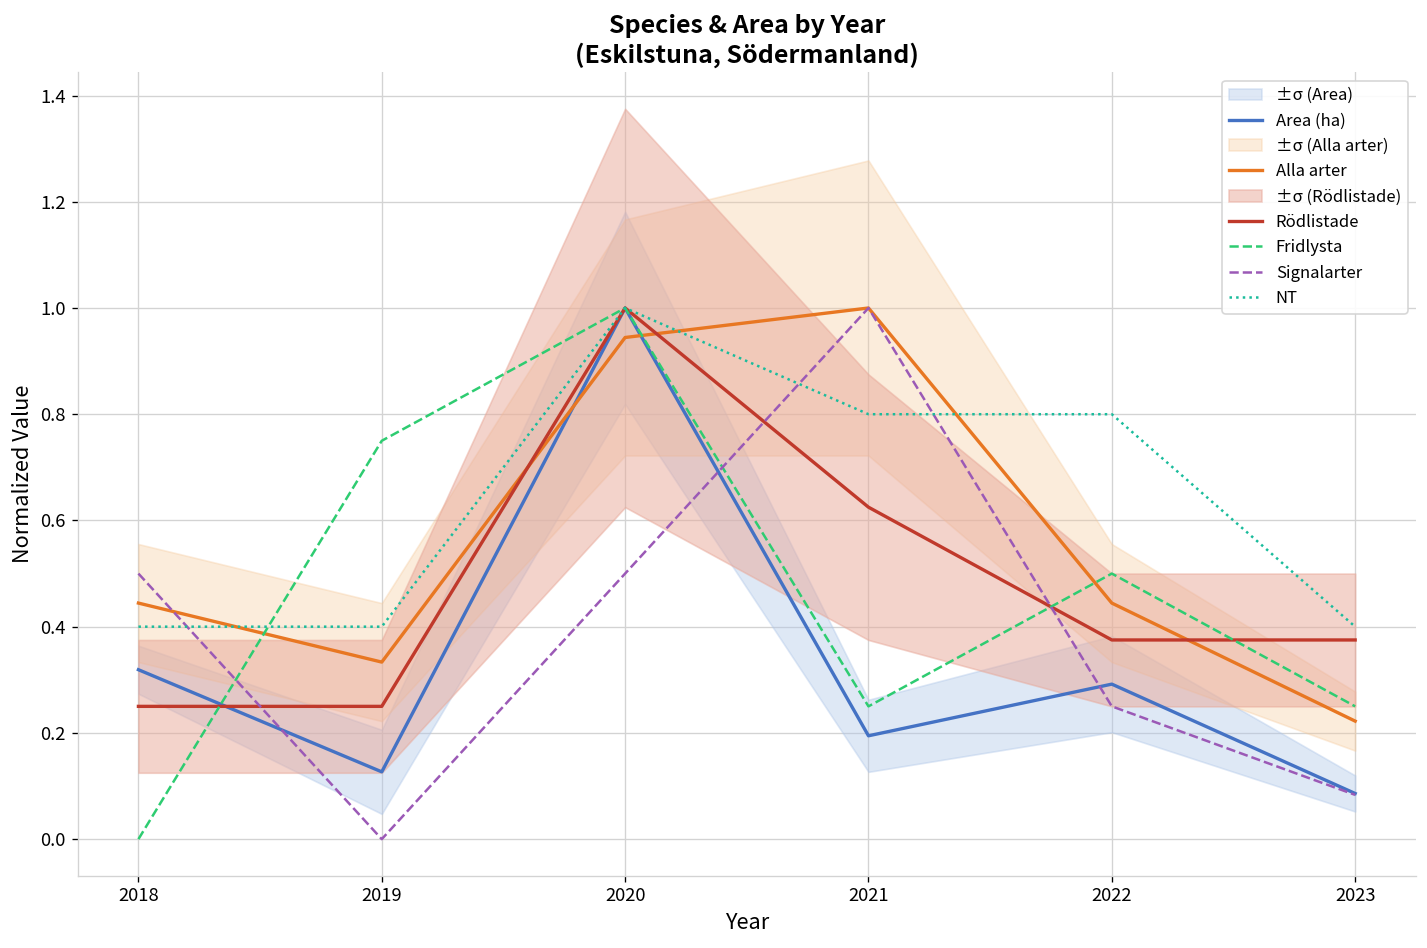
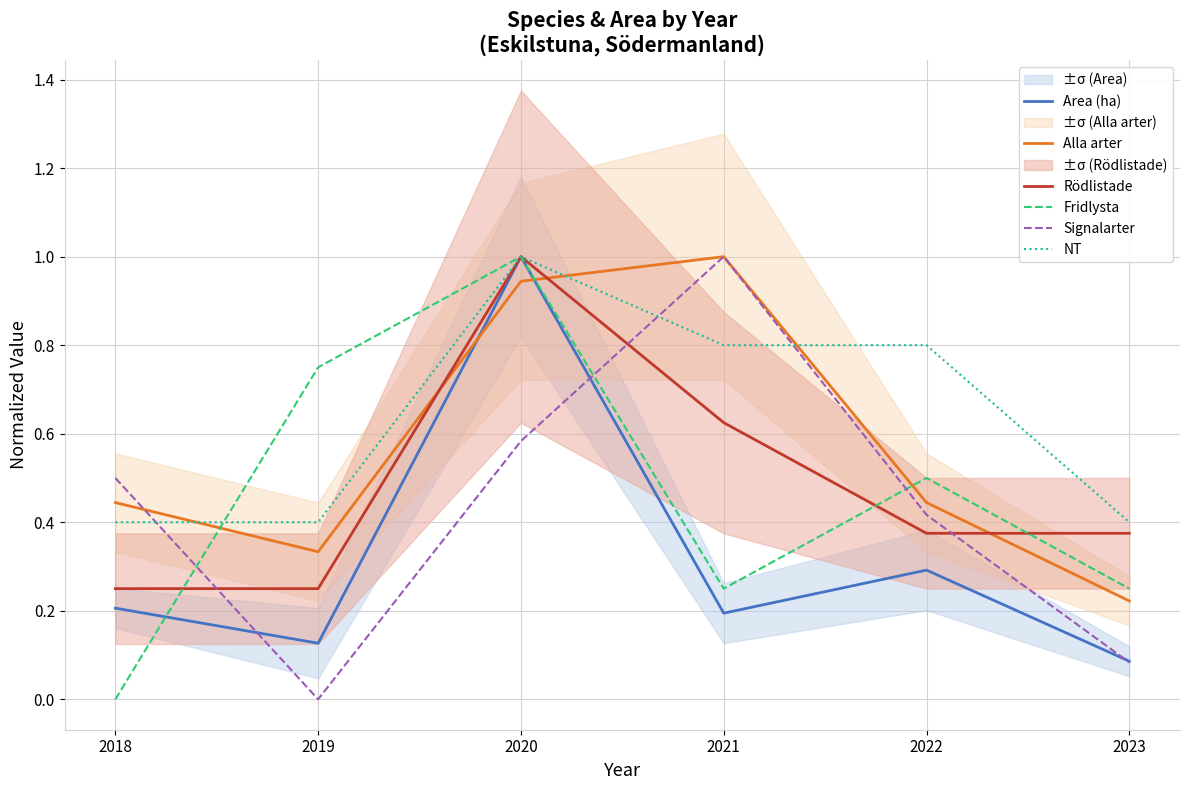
Area (ha), 2018: 0.32 -> 0.21
Signalarter, 2020: 0.50 -> 0.58
Signalarter, 2022: 0.25 -> 0.42
